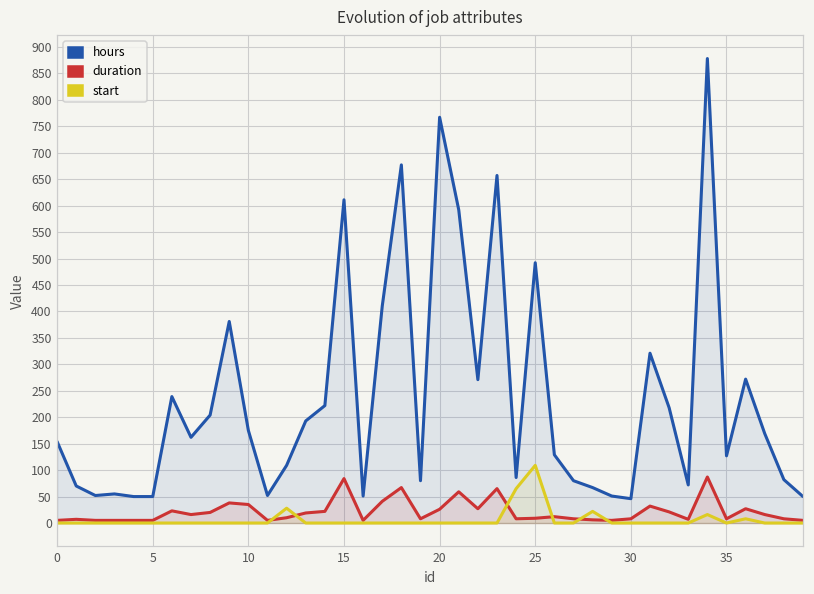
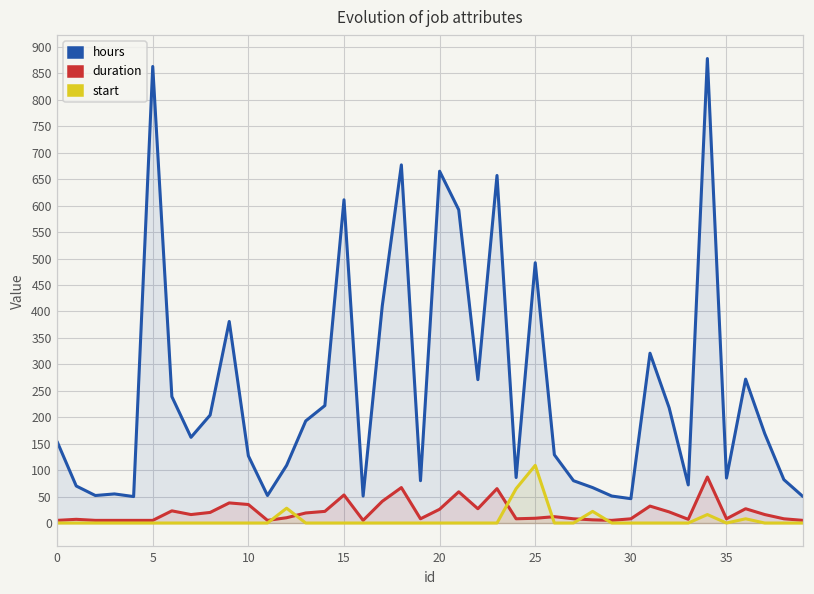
hours, 5: 50 -> 860
hours, 10: 180 -> 130
duration, 15: 80 -> 50
hours, 20: 770 -> 670
hours, 35: 130 -> 90
